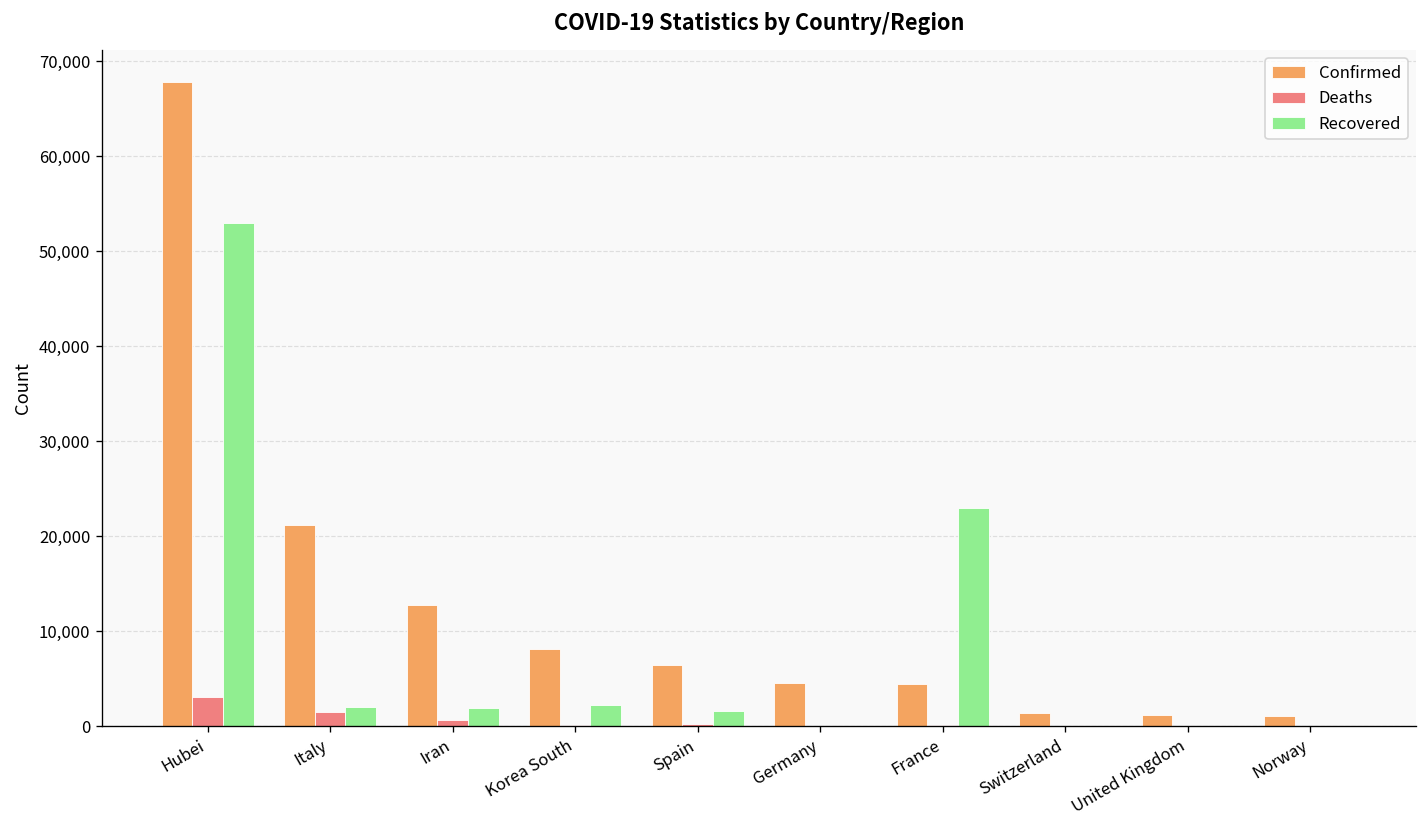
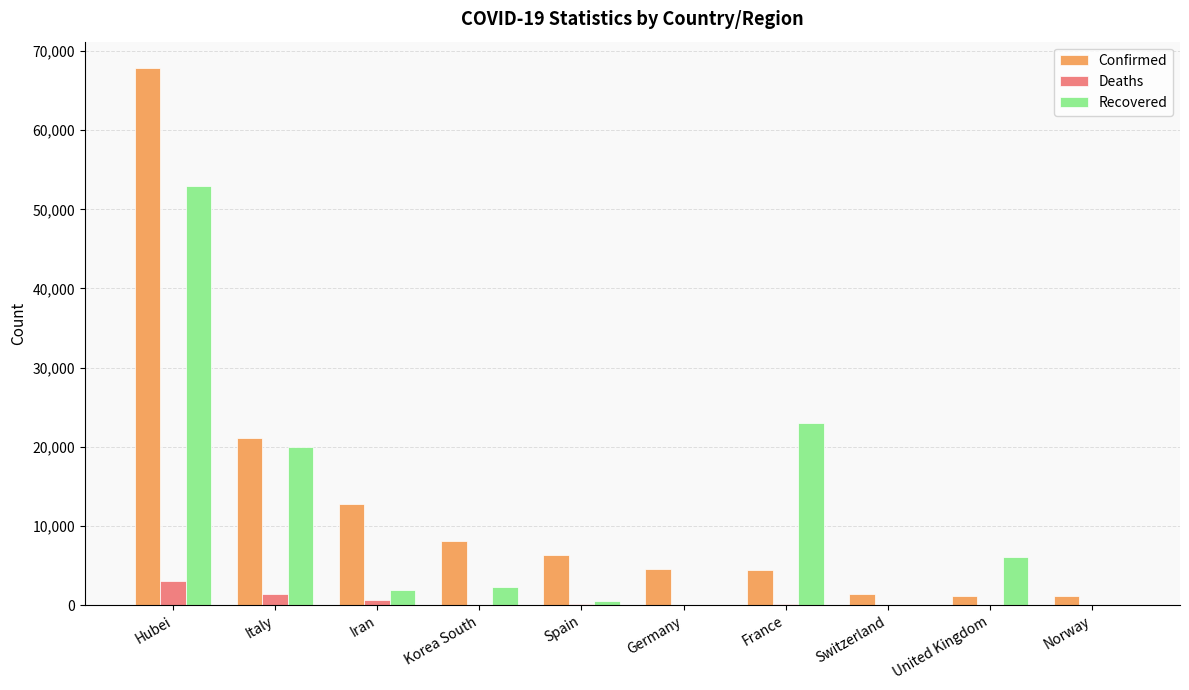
Recovered, Italy: 2,000 -> 20,000
Recovered, Spain: 2,000 -> 1,000
Recovered, United Kingdom: 0 -> 6,000
